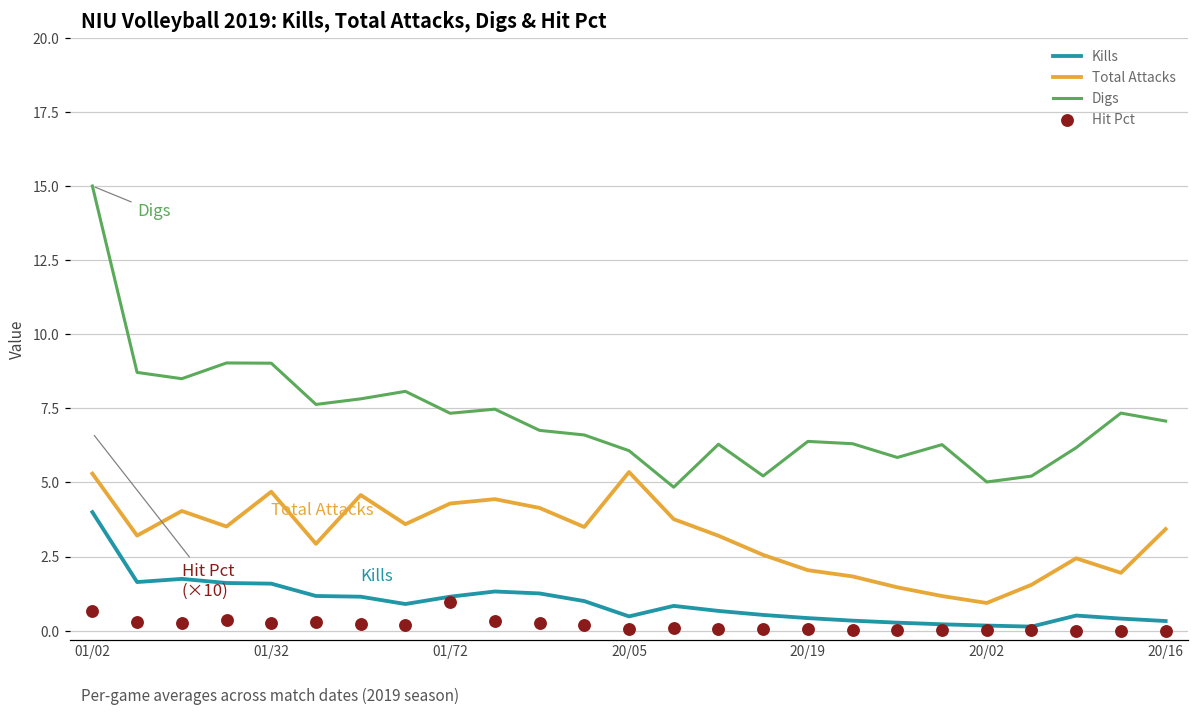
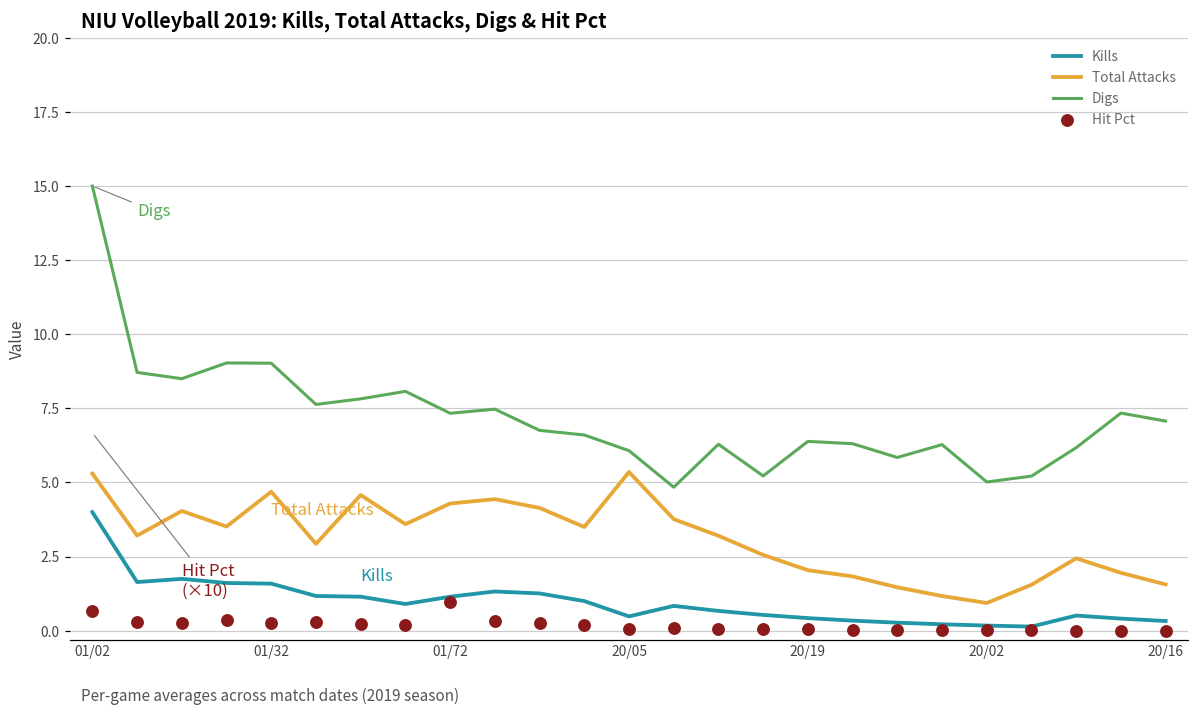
Total Attacks, 20/16: 3.4 -> 1.6
